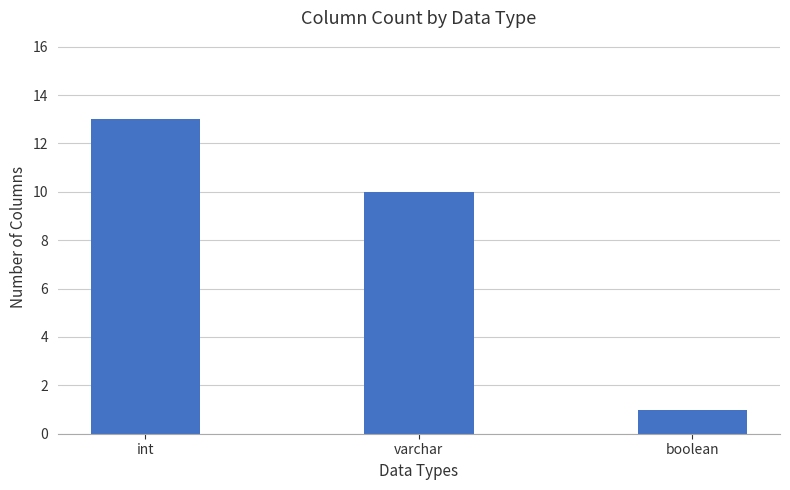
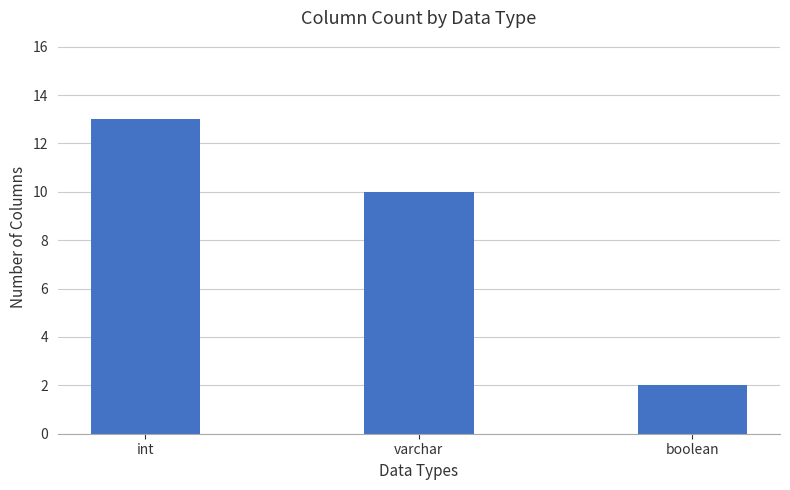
boolean: 1 -> 2
